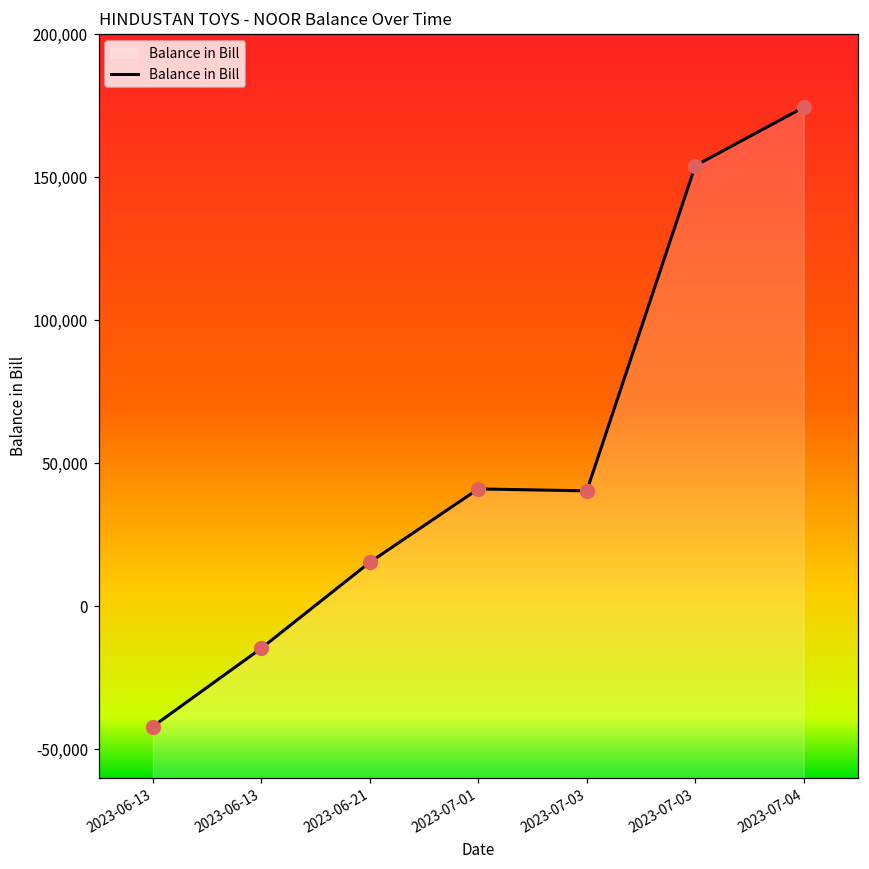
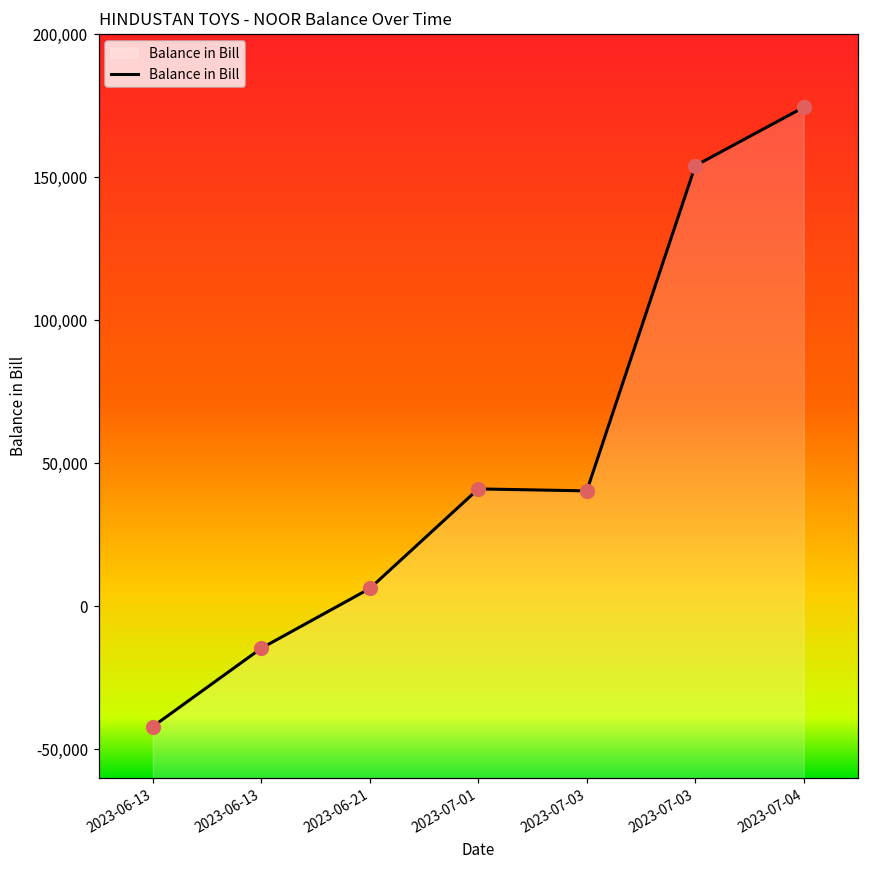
2023-06-21: 15,000 -> 6,000
